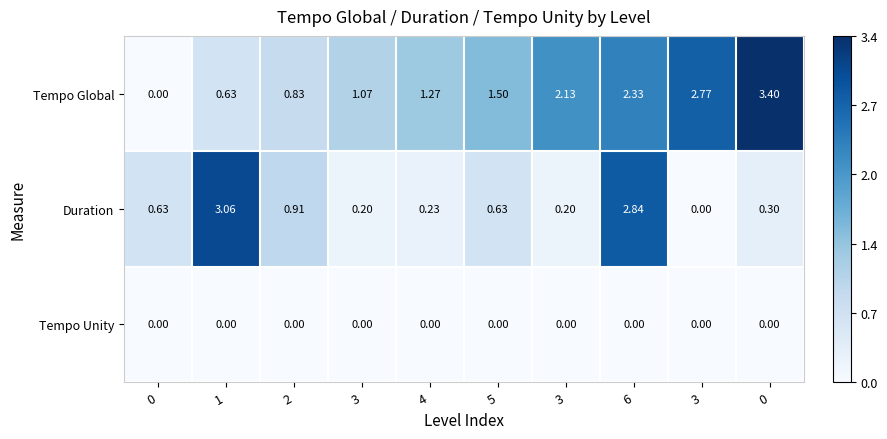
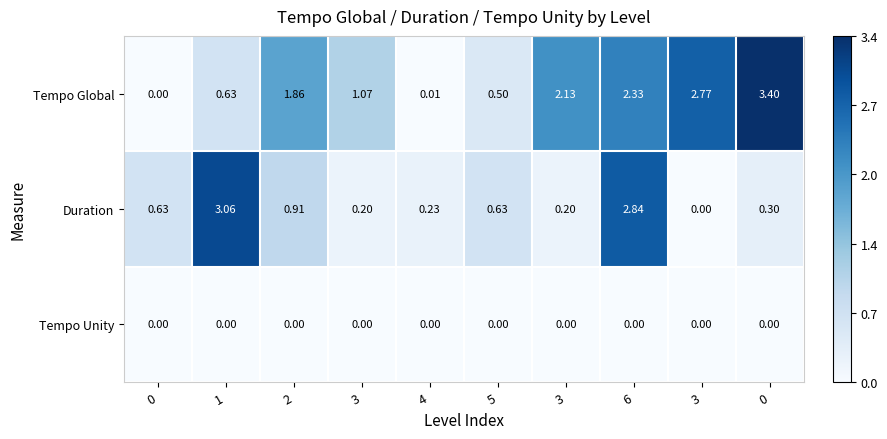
Tempo Global, 2: 0.83 -> 1.86
Tempo Global, 4: 1.27 -> 0.01
Tempo Global, 5: 1.50 -> 0.50
